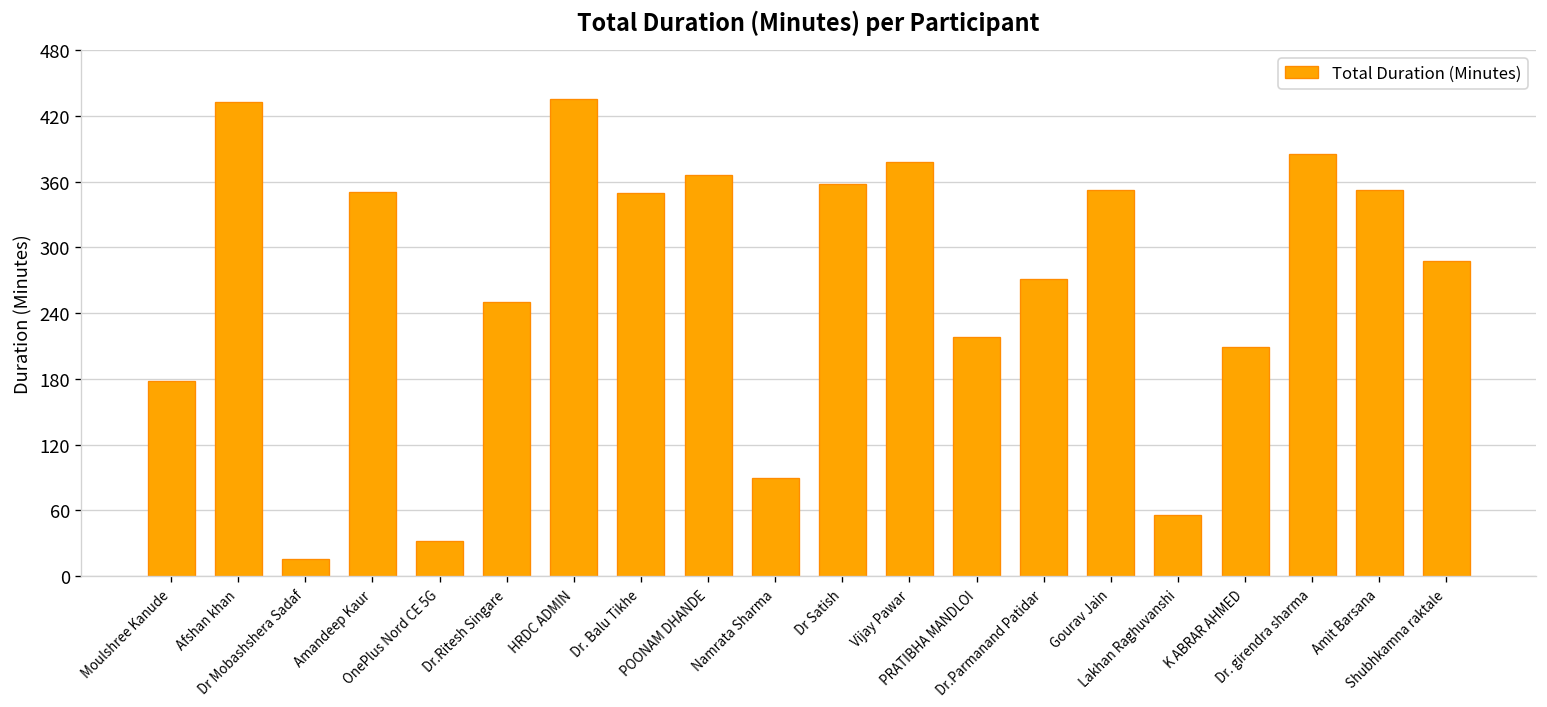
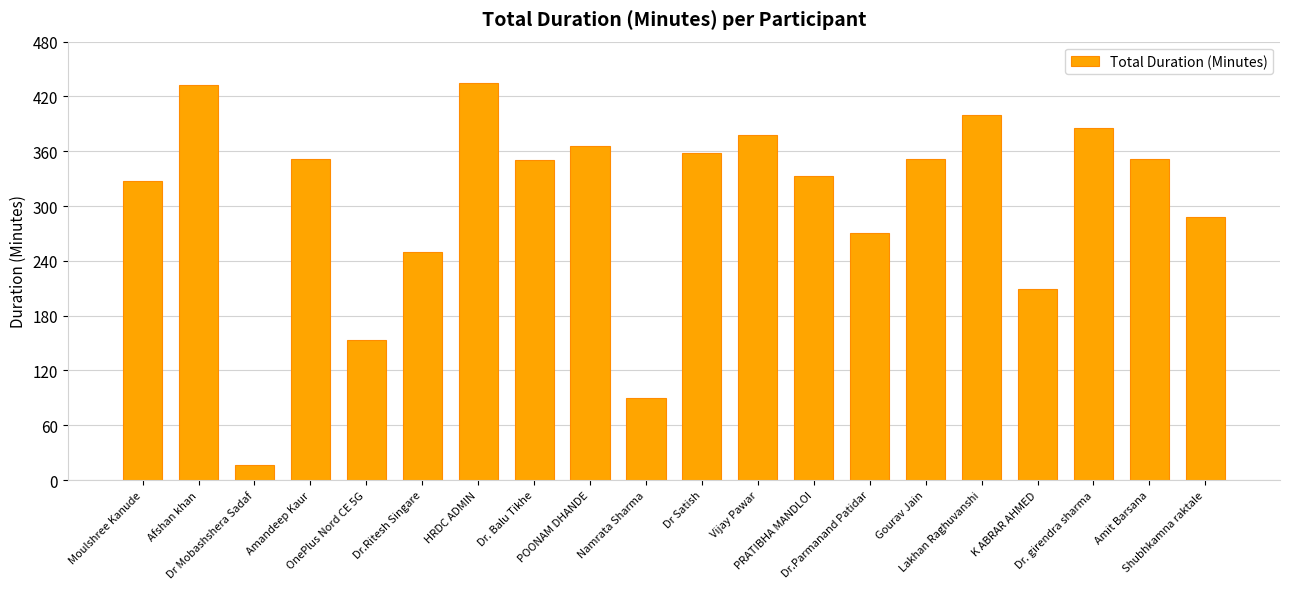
Moulshree Kanude: 180 -> 330
OnePlus Nord CE 5G: 30 -> 150
PRATIBHA MANDLOI: 220 -> 330
Lakhan Raghuvanshi: 60 -> 400
